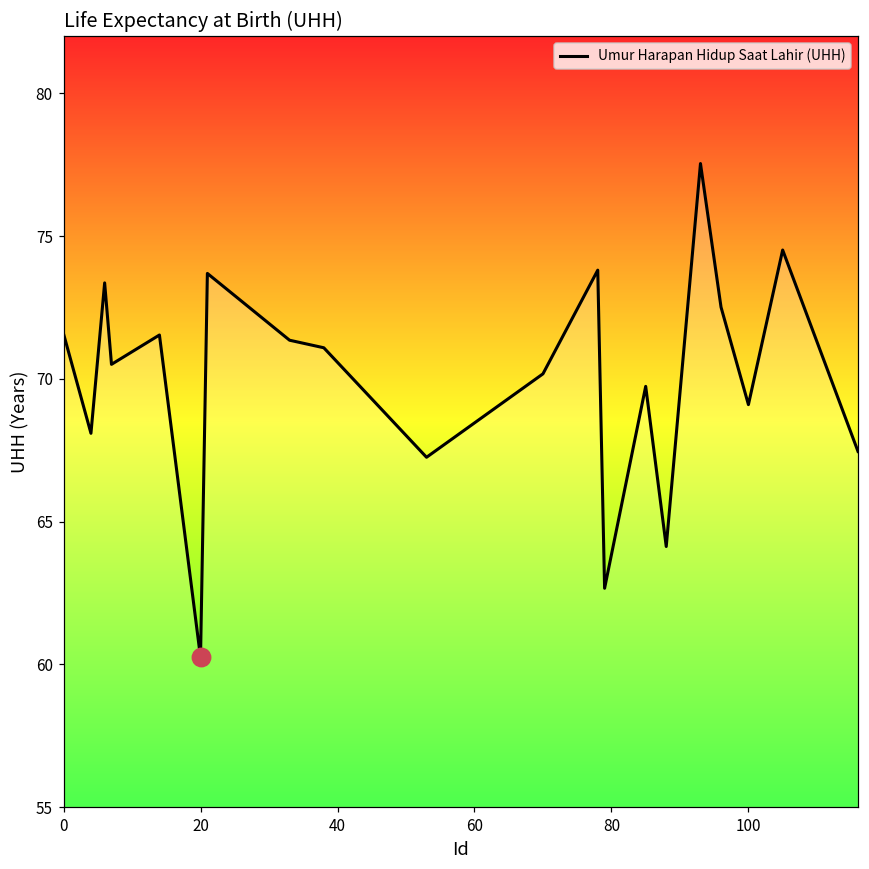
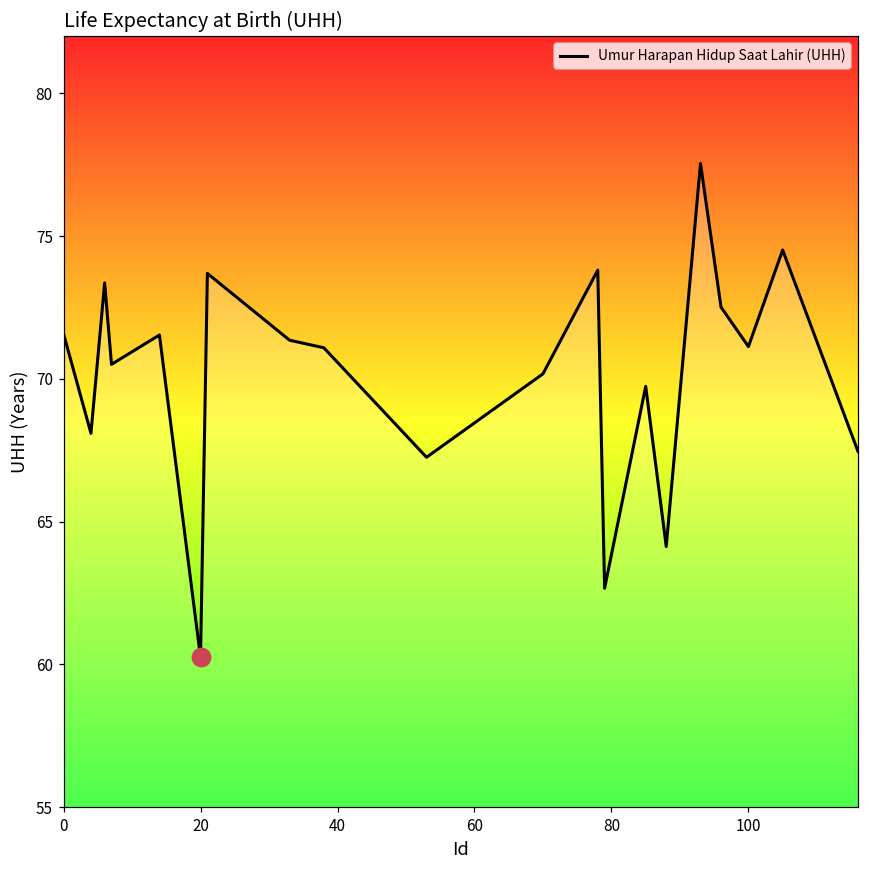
Umur Harapan Hidup Saat Lahir (UHH), 100: 69.1 -> 71.1
